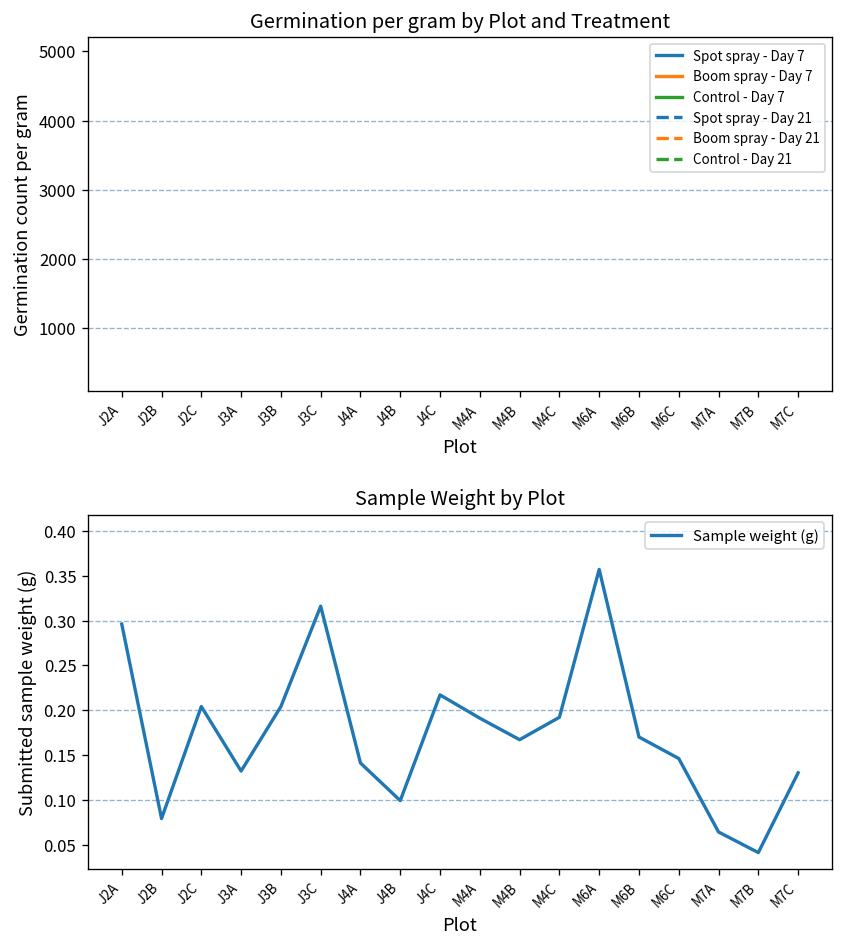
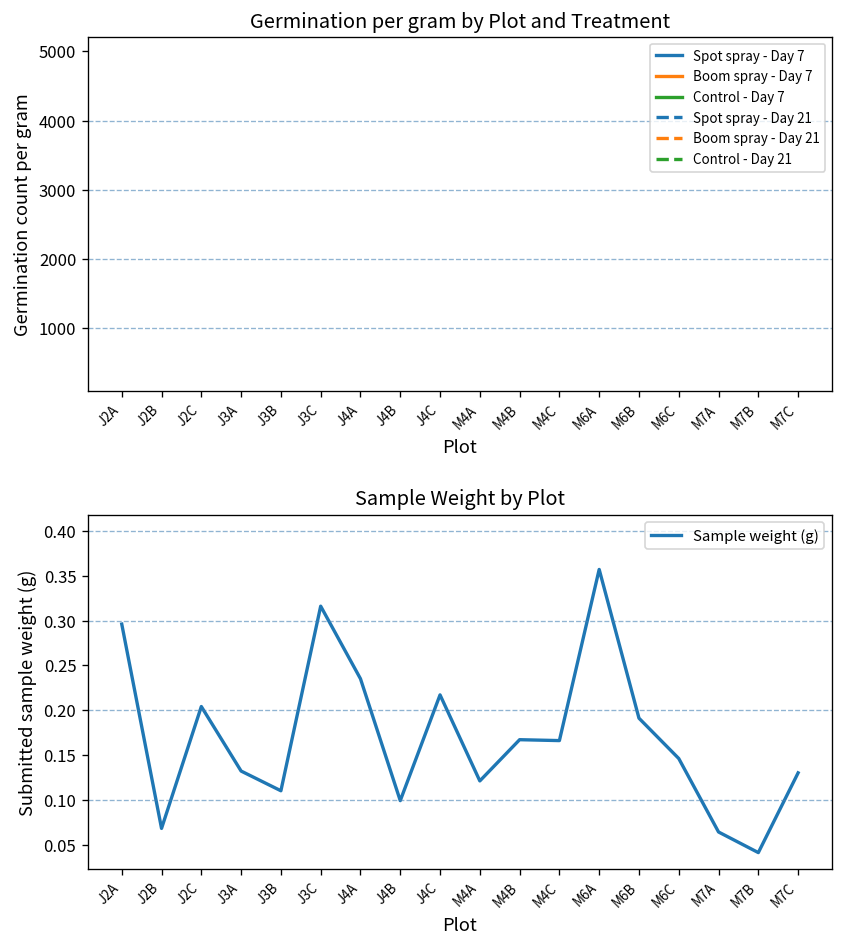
Sample Weight by Plot, J2B: 0.08 -> 0.07
Sample Weight by Plot, J3B: 0.20 -> 0.11
Sample Weight by Plot, J4A: 0.14 -> 0.24
Sample Weight by Plot, M4A: 0.19 -> 0.12
Sample Weight by Plot, M4C: 0.19 -> 0.17
Sample Weight by Plot, M6B: 0.17 -> 0.19
